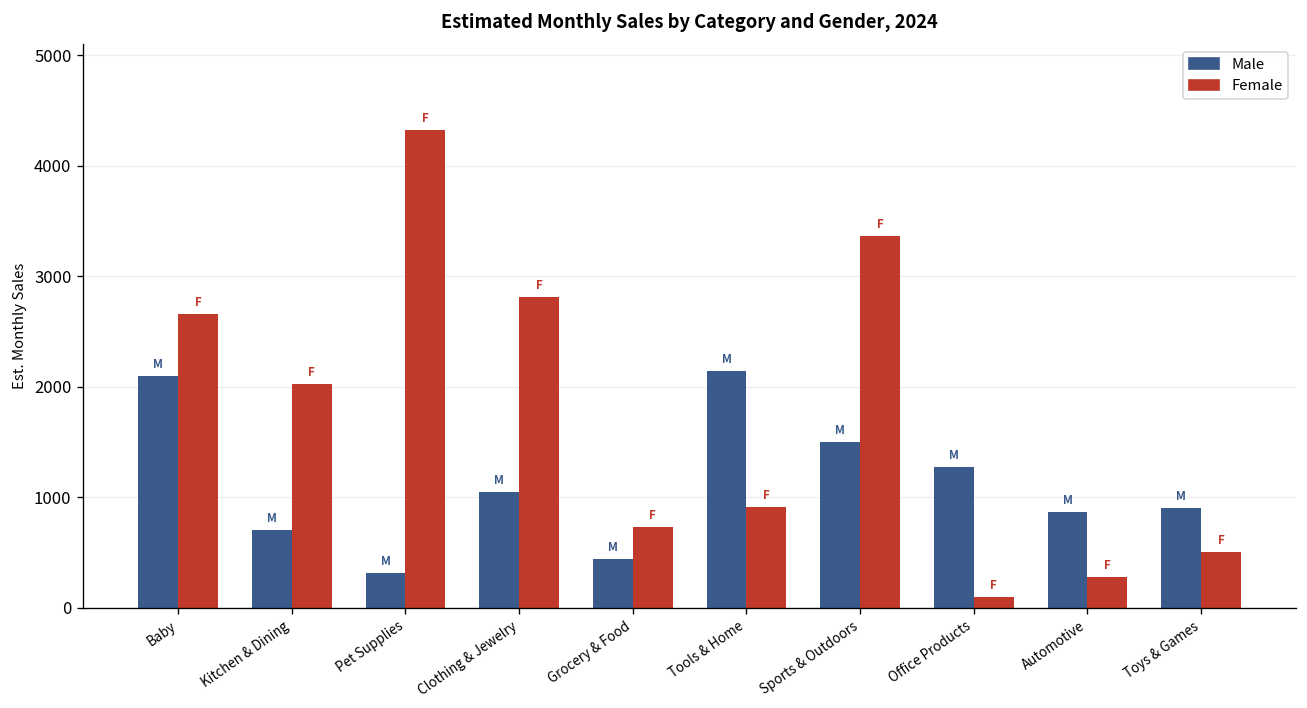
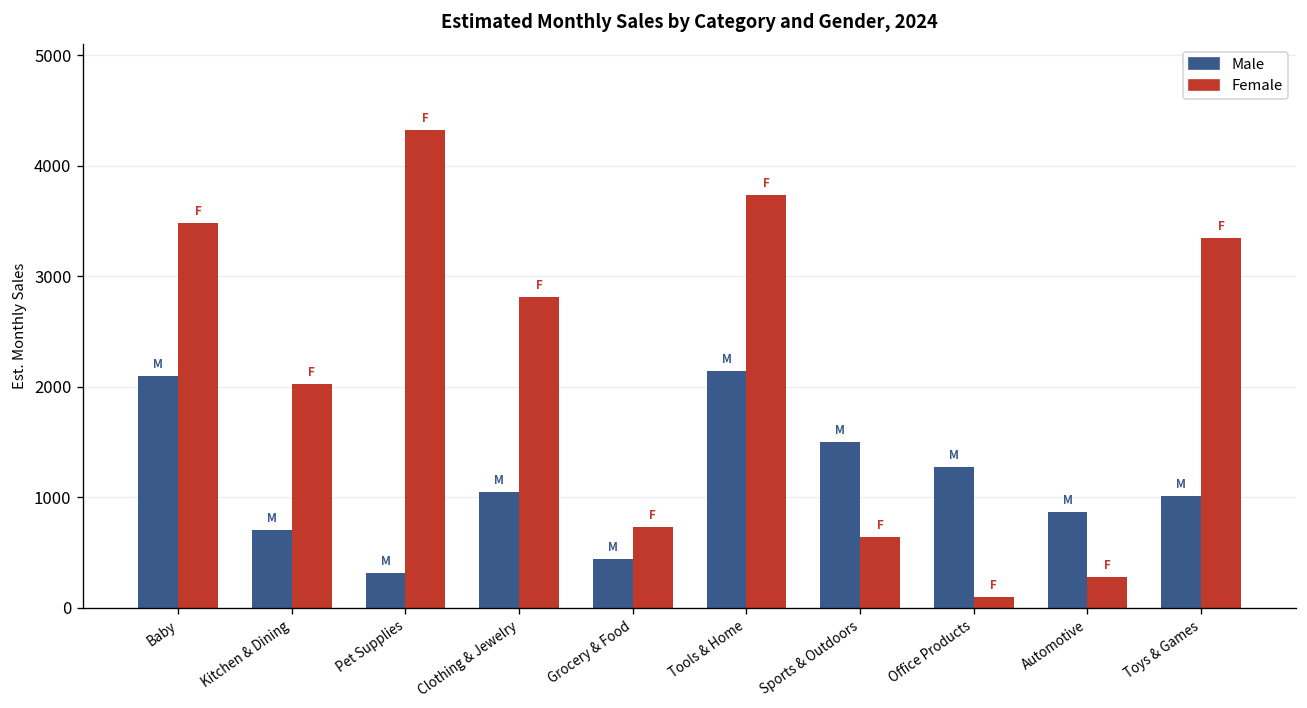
Female, Baby: 2700 -> 3500
Female, Tools & Home: 900 -> 3700
Female, Sports & Outdoors: 3400 -> 600
Male, Toys & Games: 900 -> 1000
Female, Toys & Games: 500 -> 3300
